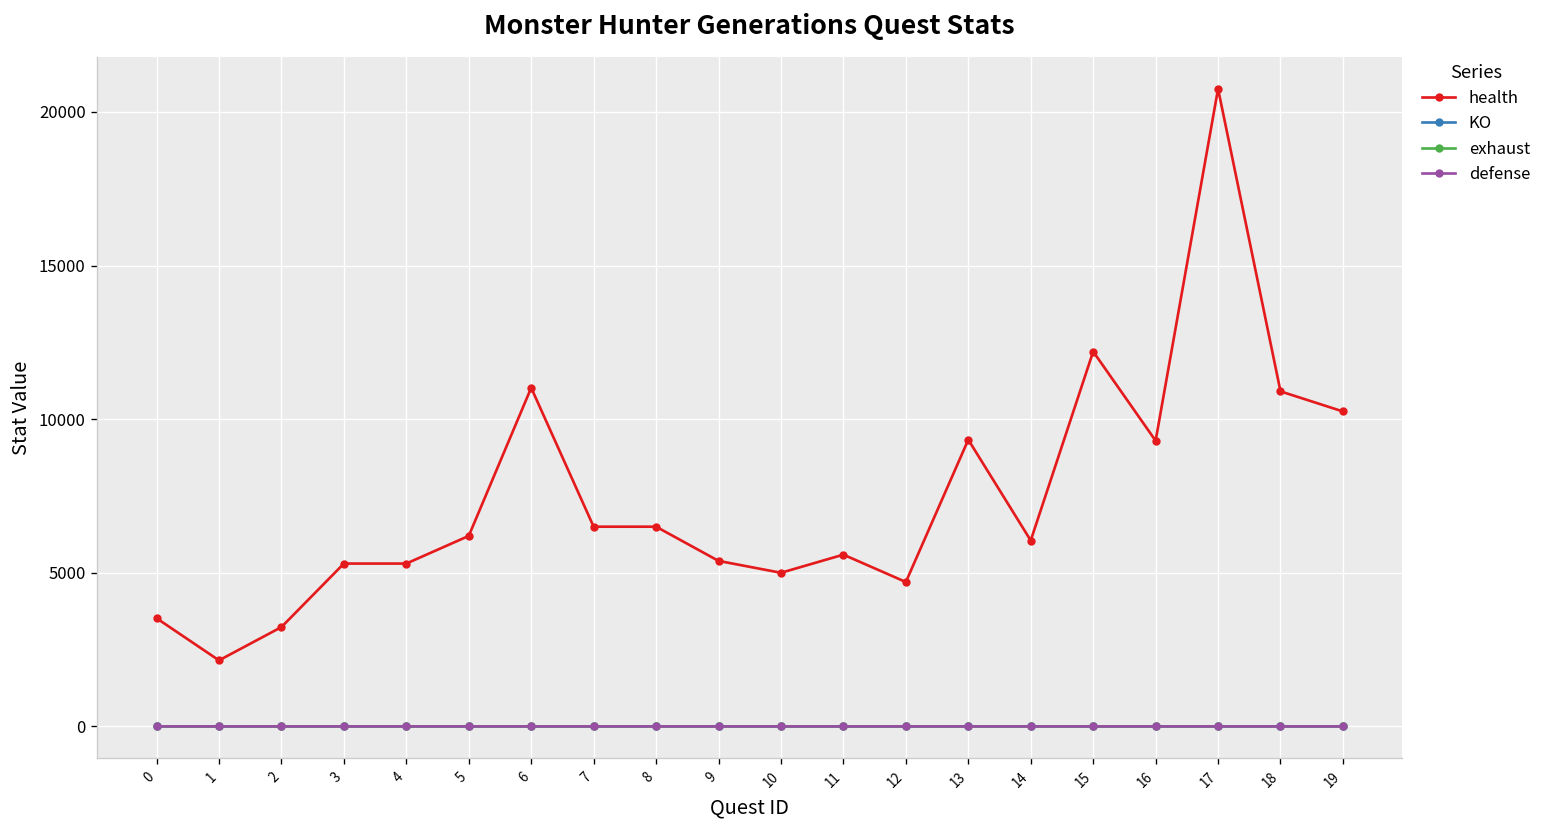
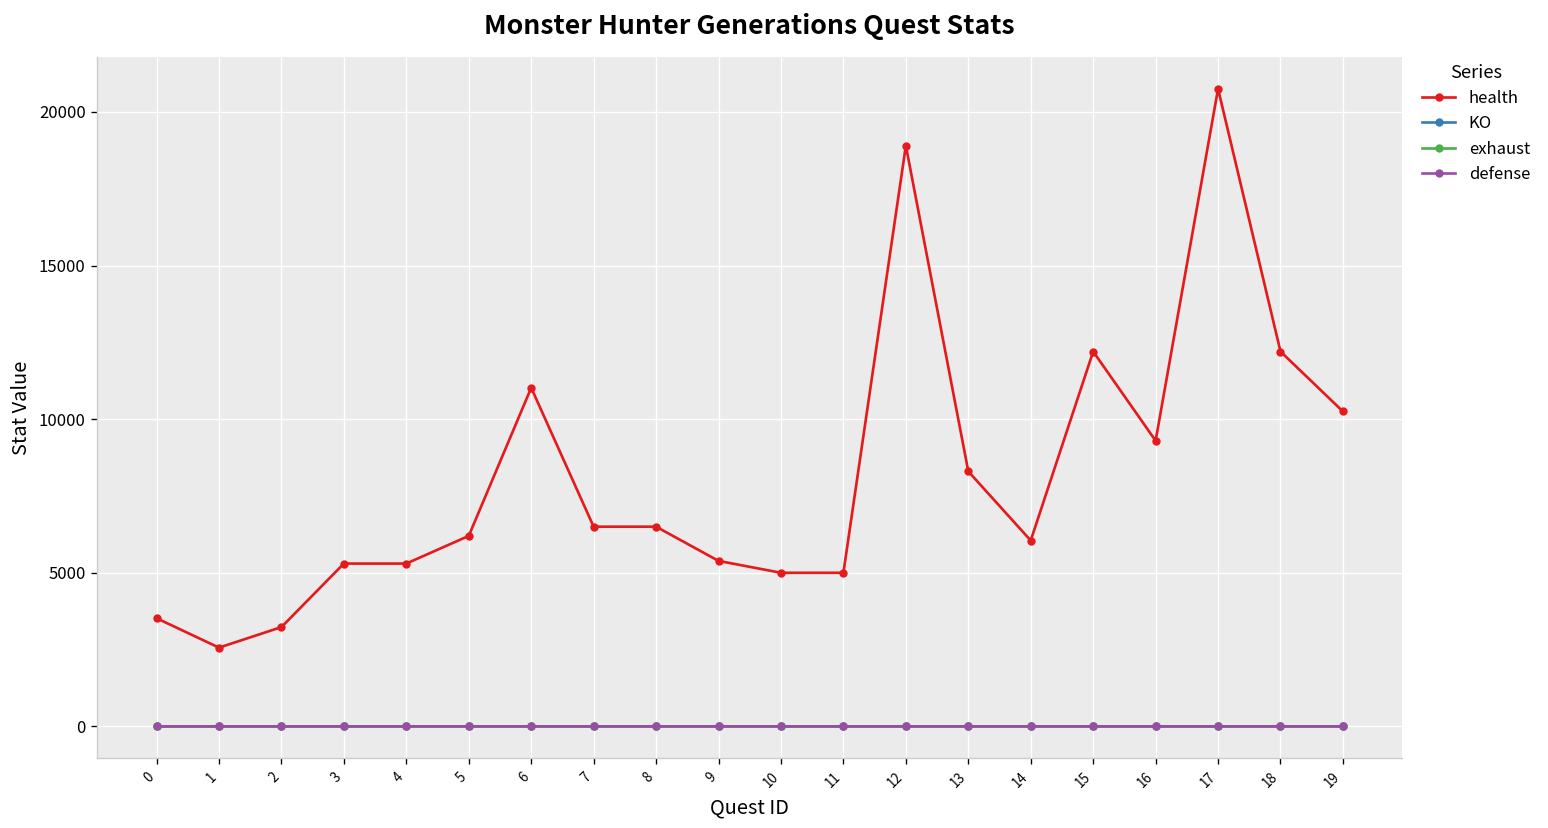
health, 1: 2200 -> 2600
health, 11: 5600 -> 5000
health, 12: 4700 -> 18900
health, 13: 9300 -> 8300
health, 18: 10900 -> 12200
